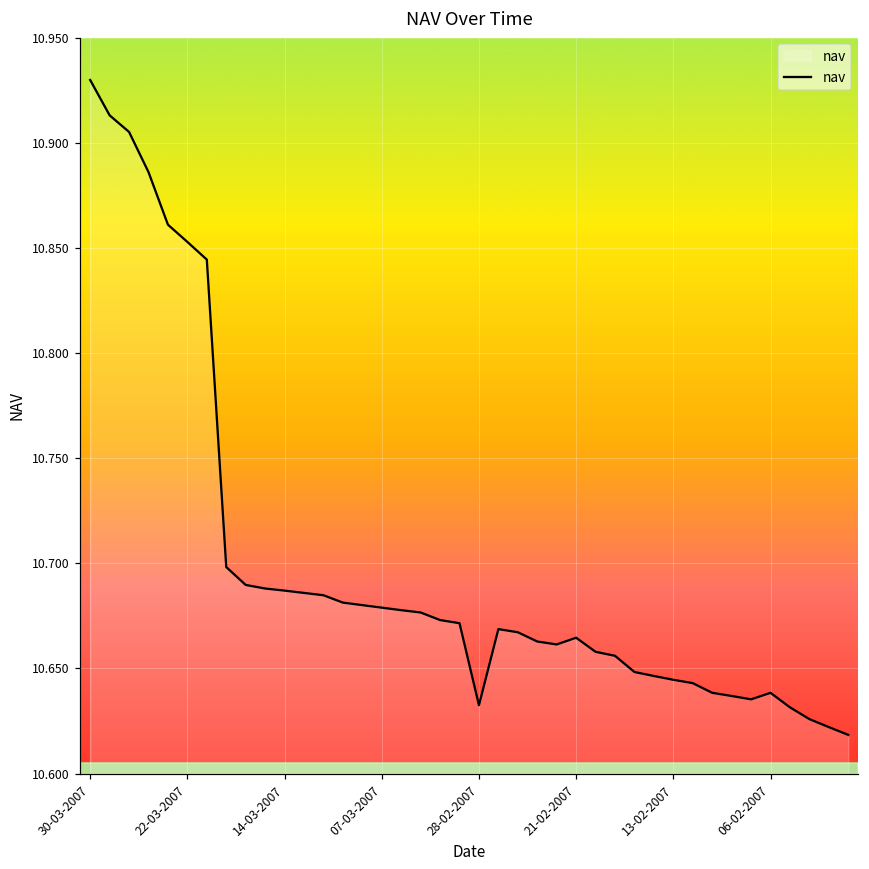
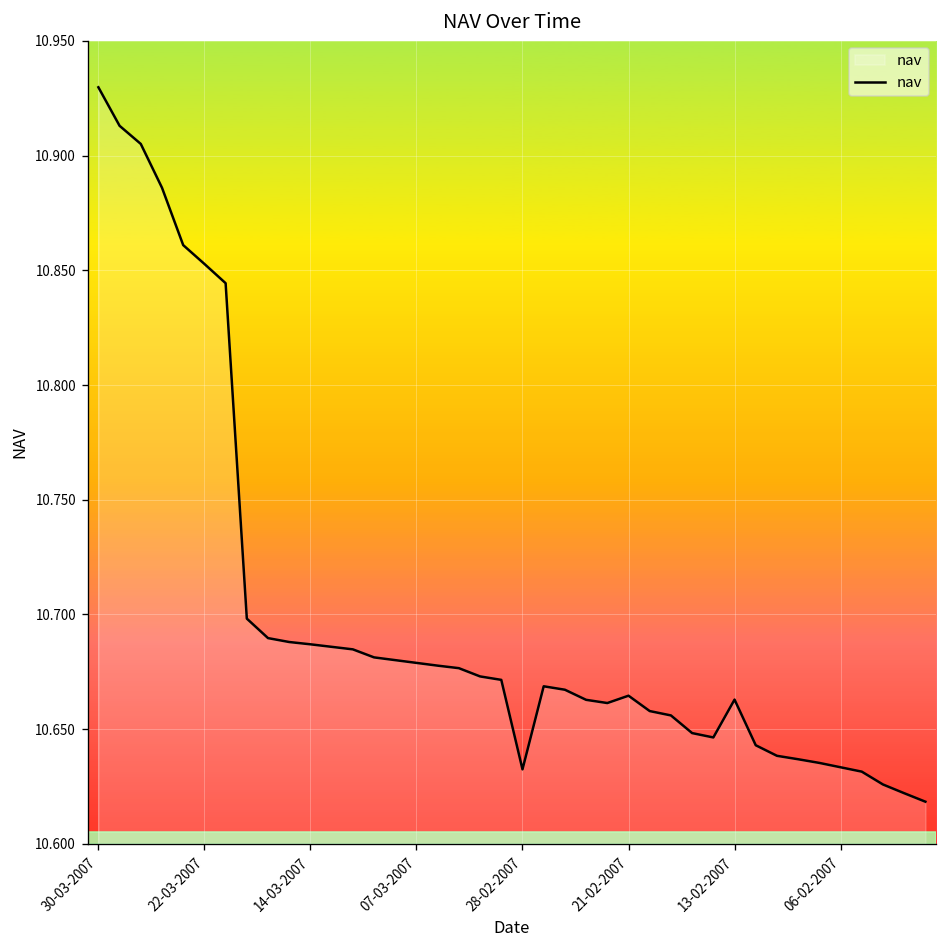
13-02-2007: 10.645 -> 10.663
06-02-2007: 10.638 -> 10.633
